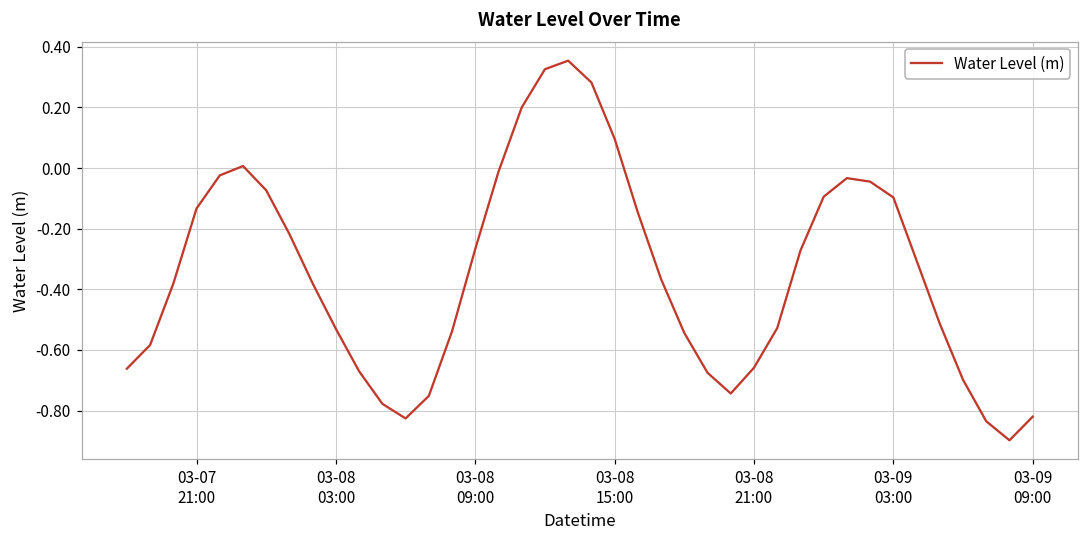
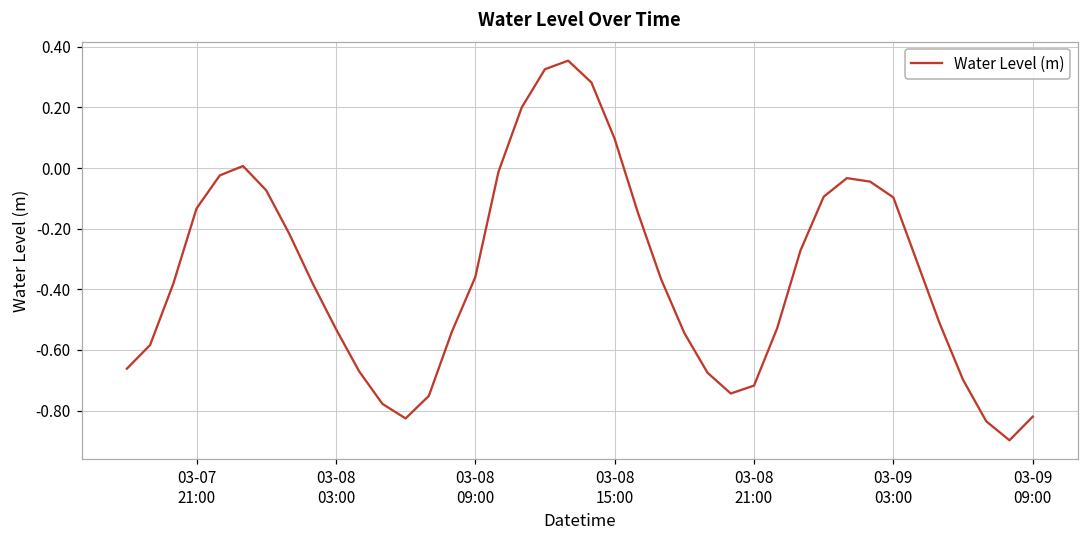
03-08 09:00: -0.27 -> -0.36
03-08 21:00: -0.66 -> -0.72
